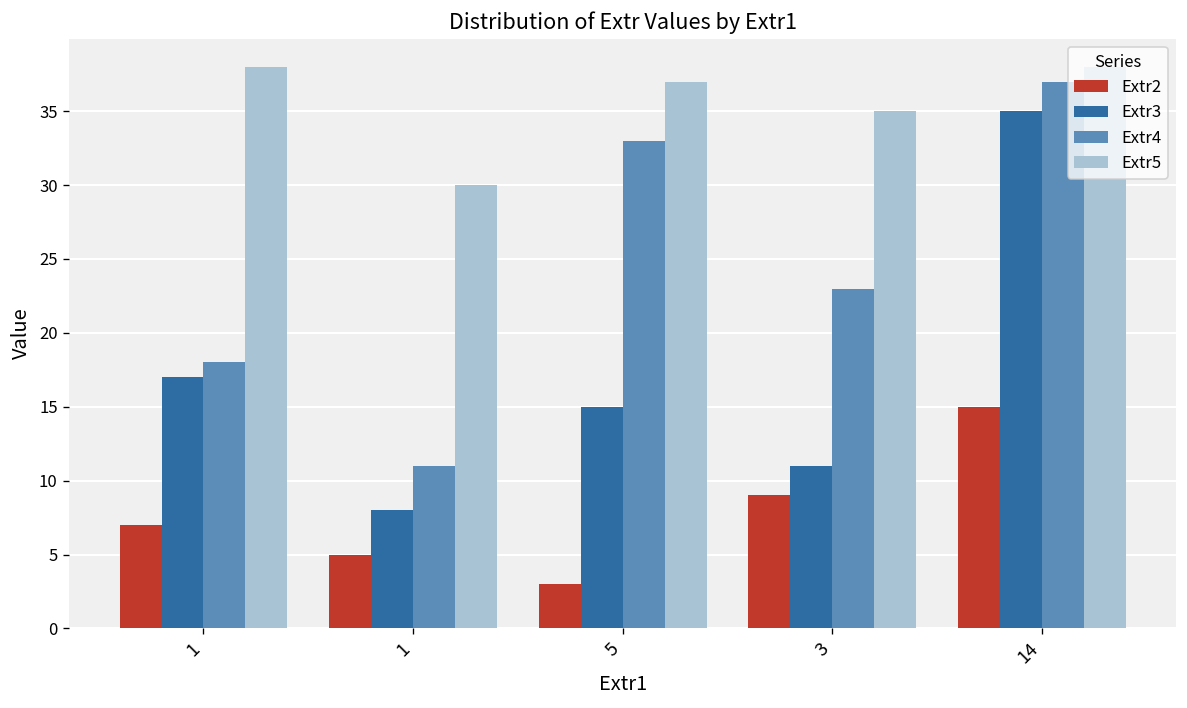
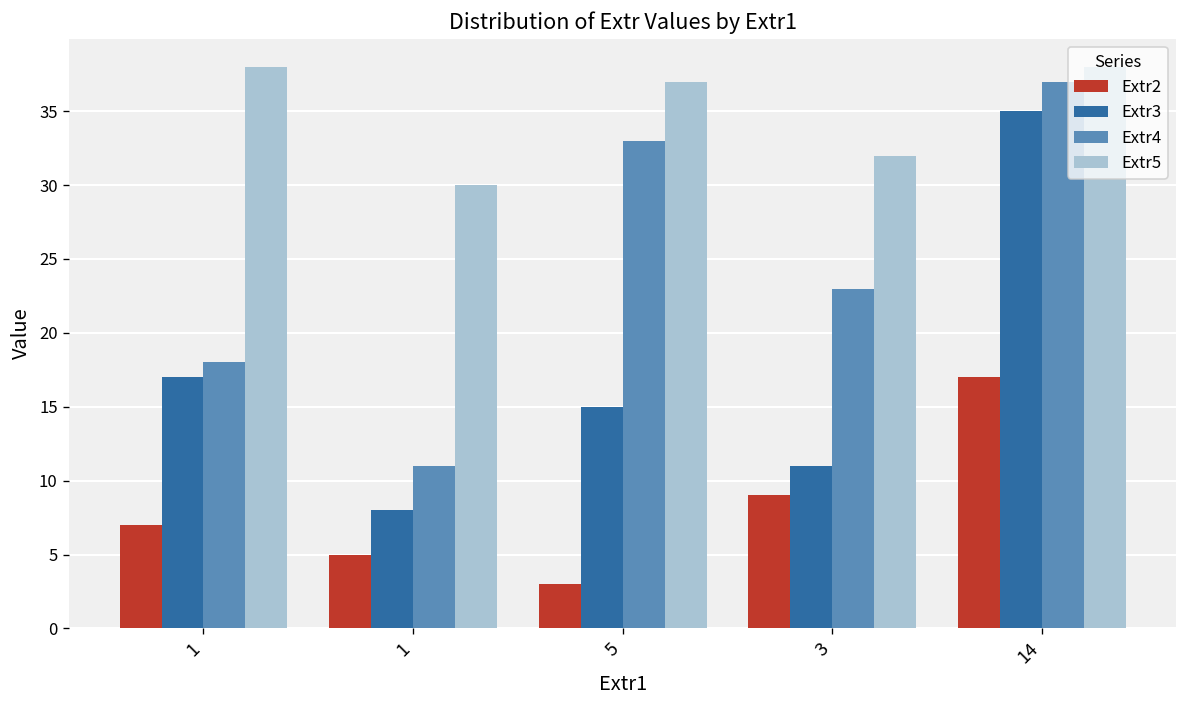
Extr5, 3: 35 -> 32
Extr2, 14: 15 -> 17
